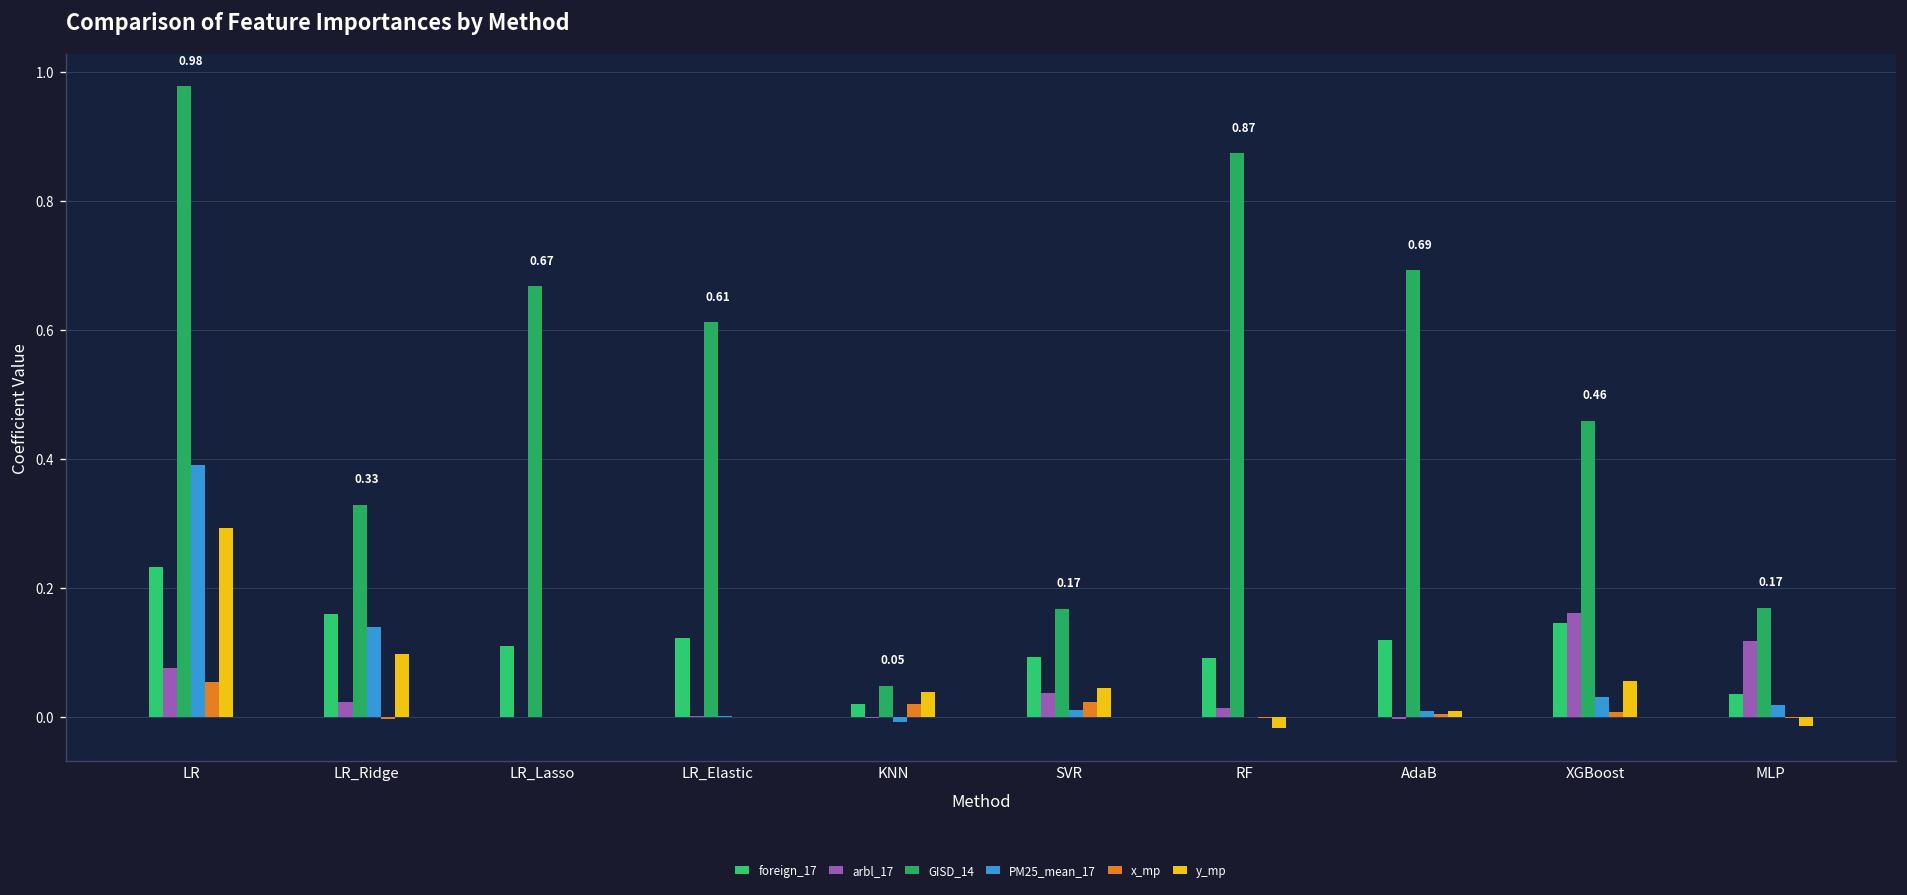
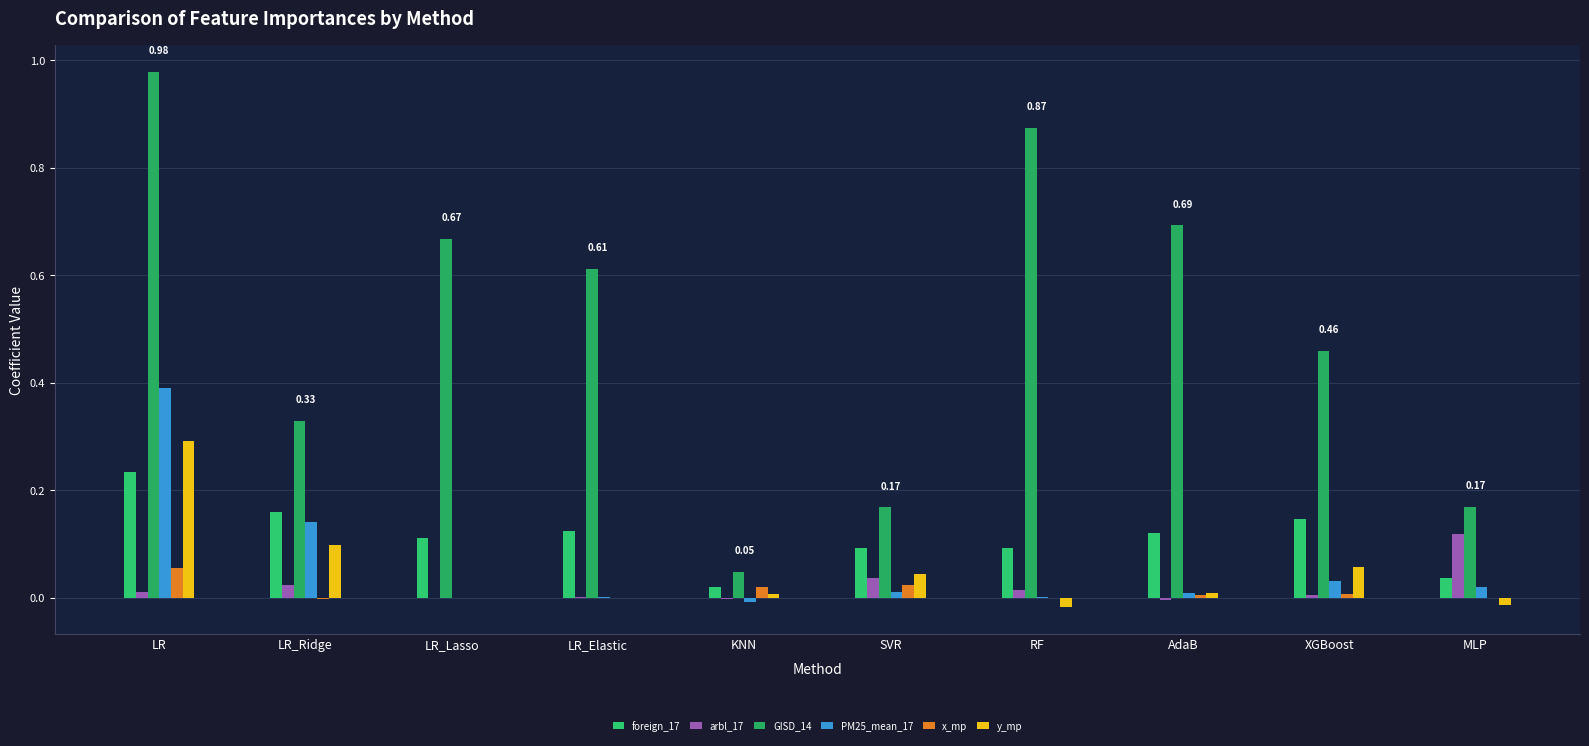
arbl_17, LR: 0.08 -> 0.01
y_mp, KNN: 0.04 -> 0.01
arbl_17, XGBoost: 0.16 -> 0.01
